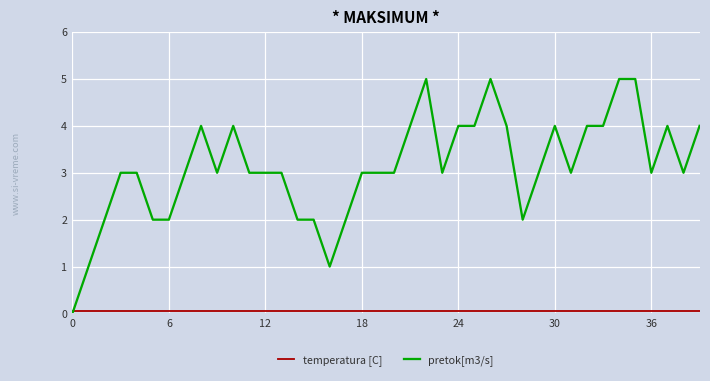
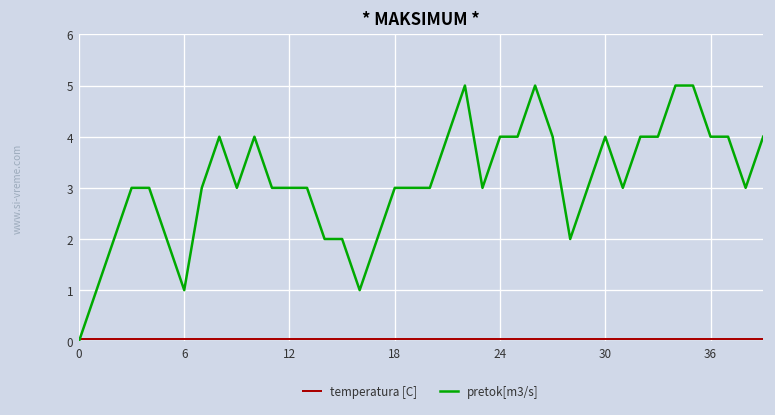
pretok[m3/s], 6: 2 -> 1
pretok[m3/s], 36: 3 -> 4
